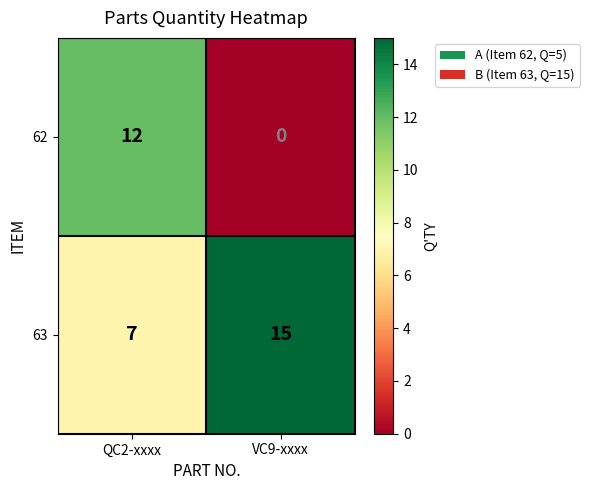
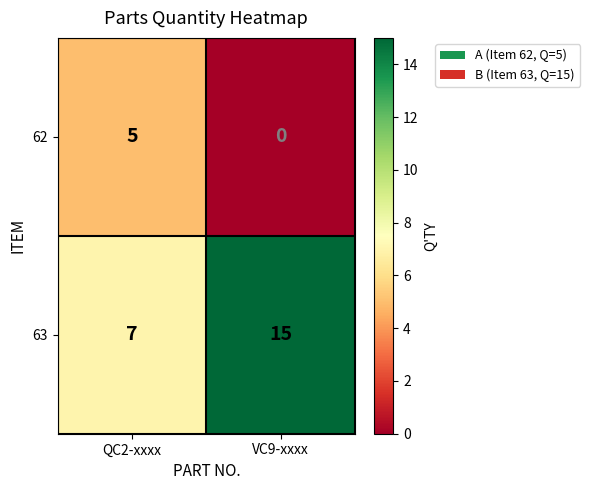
62, QC2-xxxx: 12 -> 5
